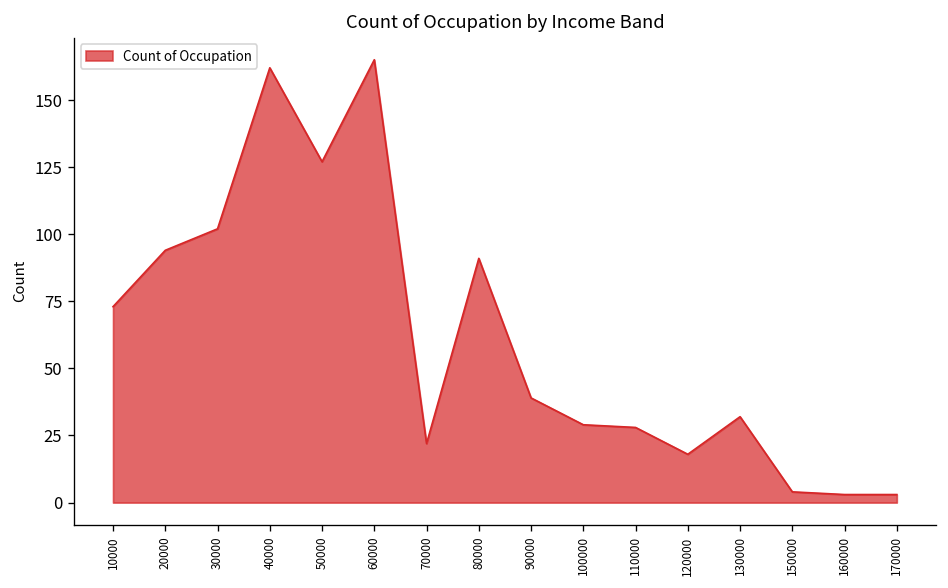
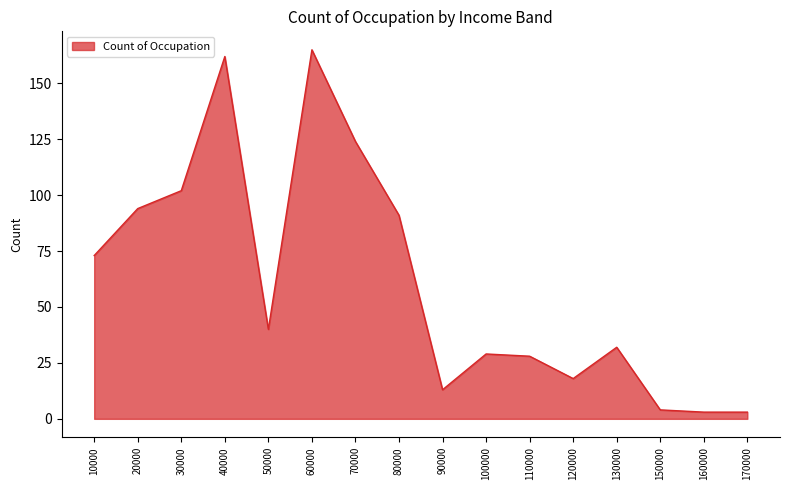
50000: 127 -> 40
70000: 22 -> 124
90000: 39 -> 13
